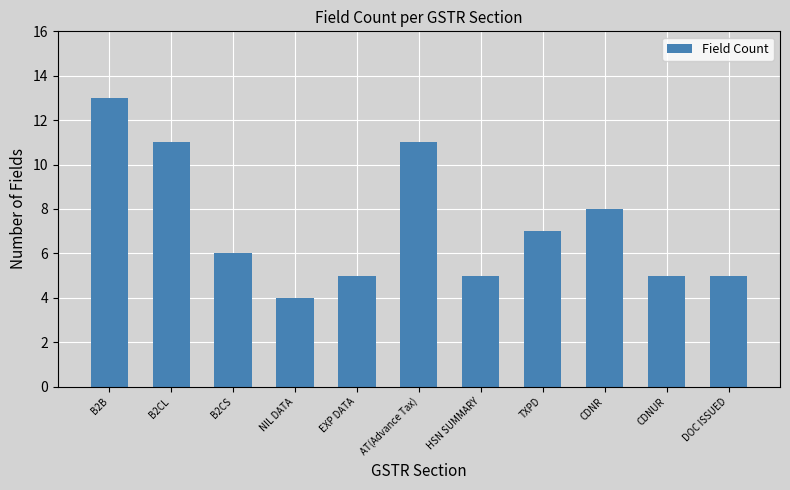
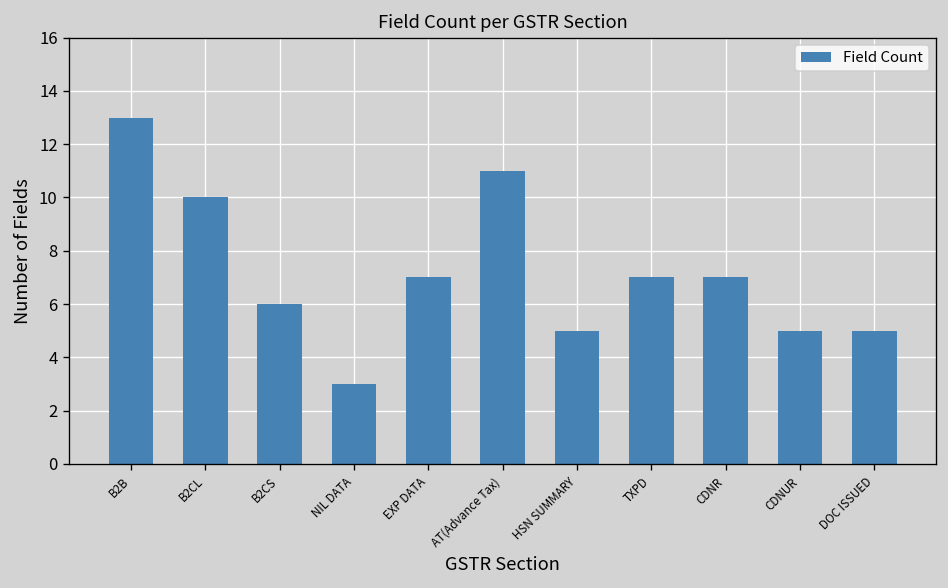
B2CL: 11 -> 10
NIL DATA: 4 -> 3
EXP DATA: 5 -> 7
CDNR: 8 -> 7
